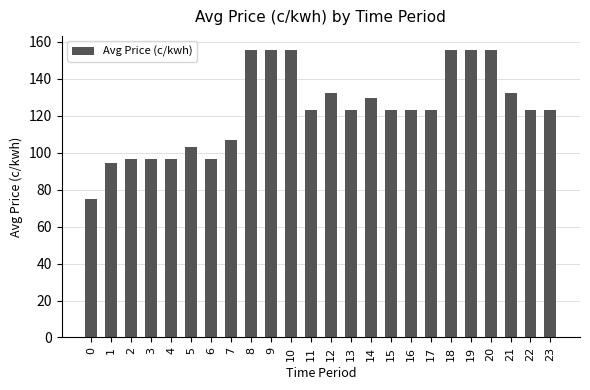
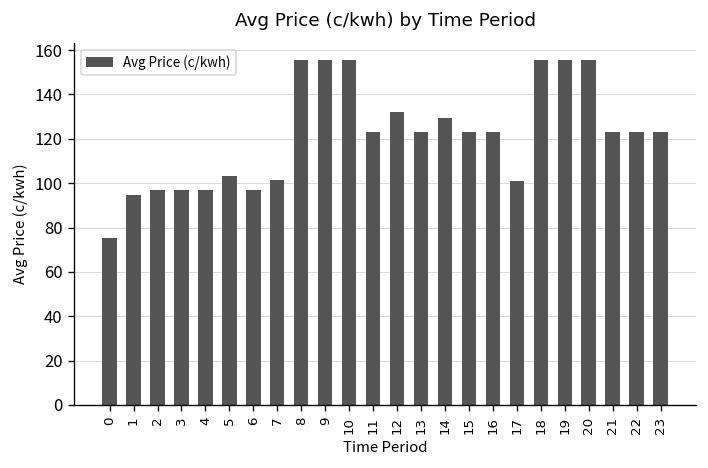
7: 107 -> 101
17: 123 -> 101
21: 132 -> 123
